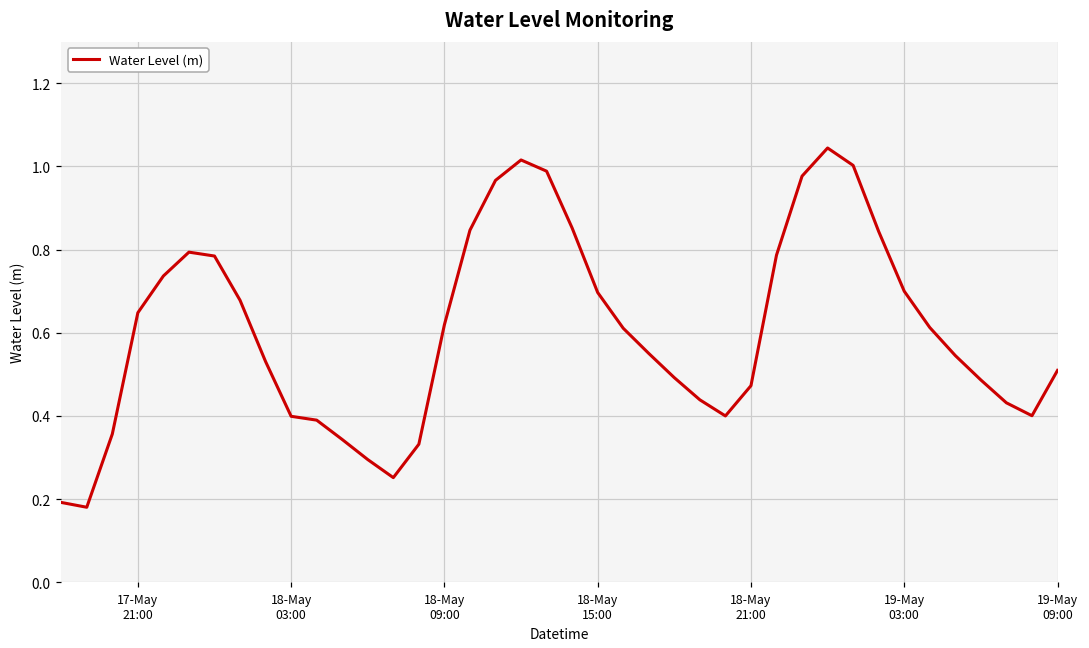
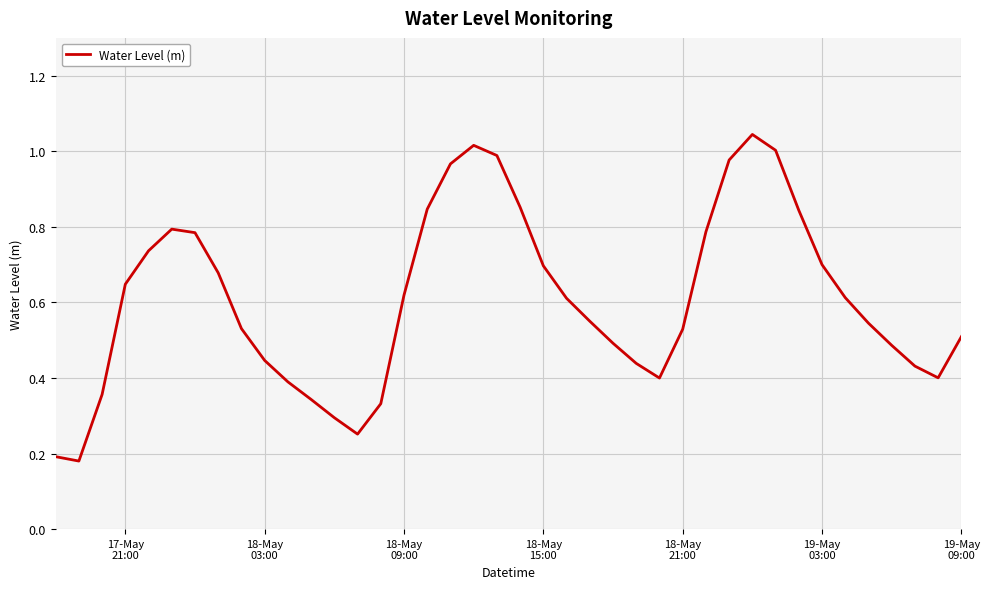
18-May 03:00: 0.40 -> 0.45
18-May 21:00: 0.47 -> 0.53
